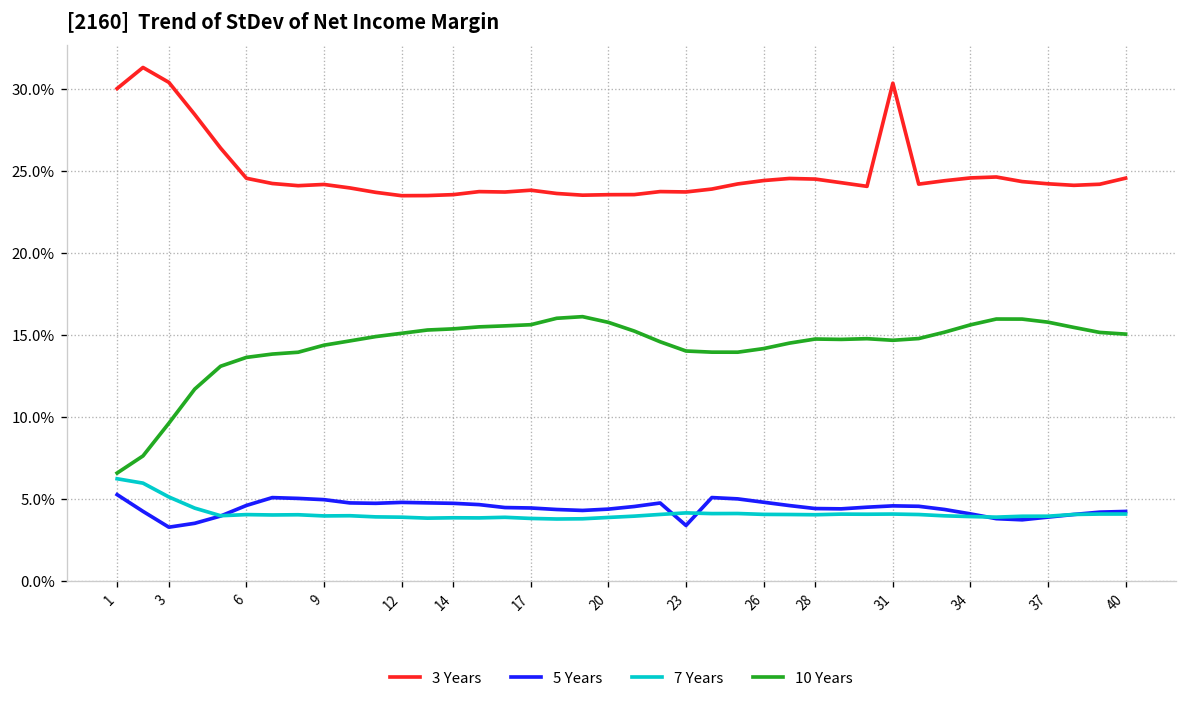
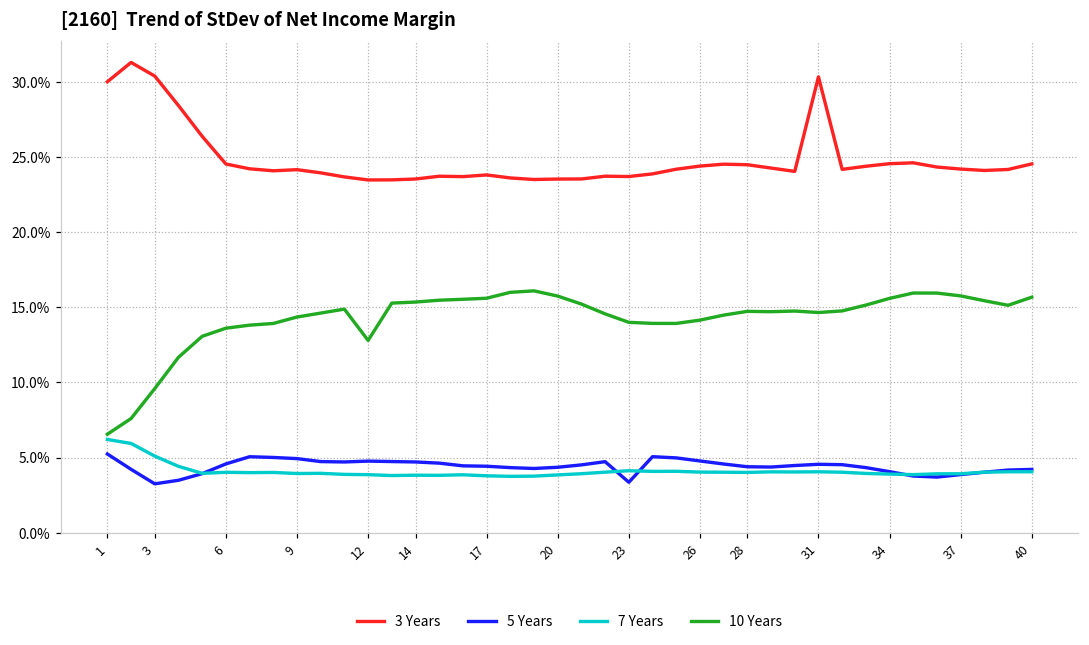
10 Years, 12: 15.1% -> 12.8%
10 Years, 40: 15.0% -> 15.7%
